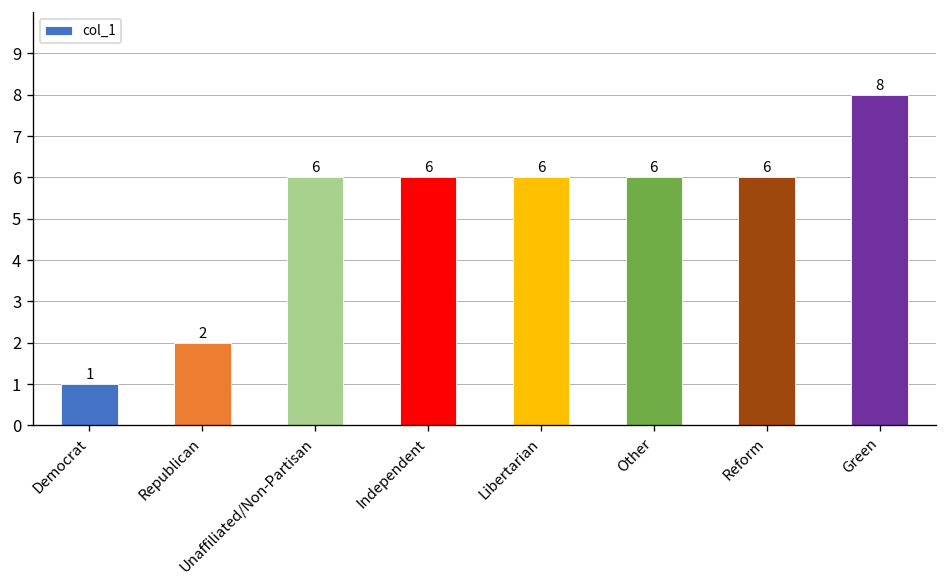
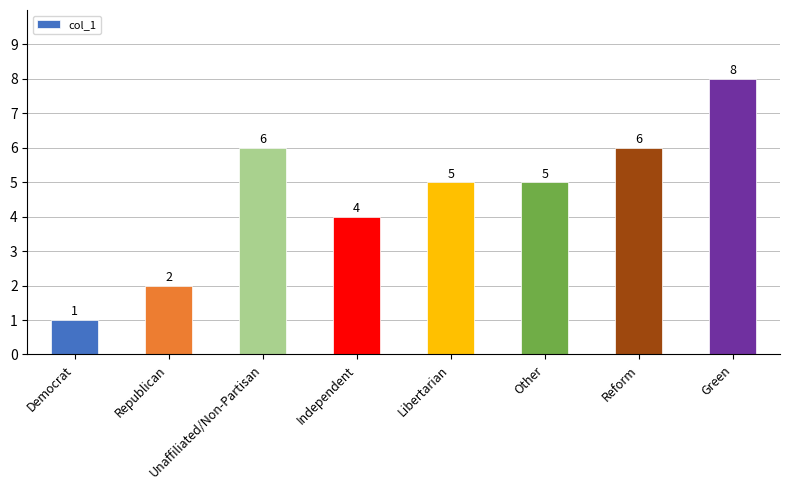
Independent: 6 -> 4
Libertarian: 6 -> 5
Other: 6 -> 5
